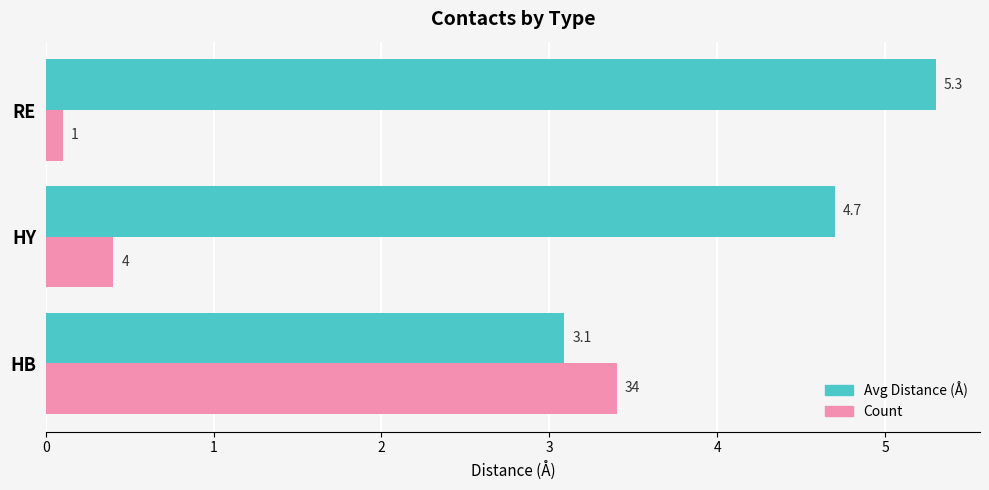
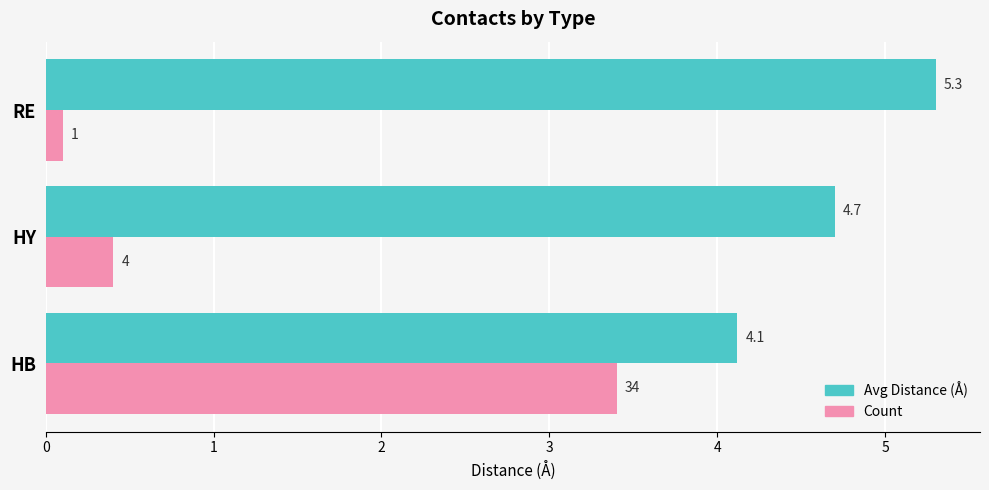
Avg Distance (Å), HB: 3.1 -> 4.1
